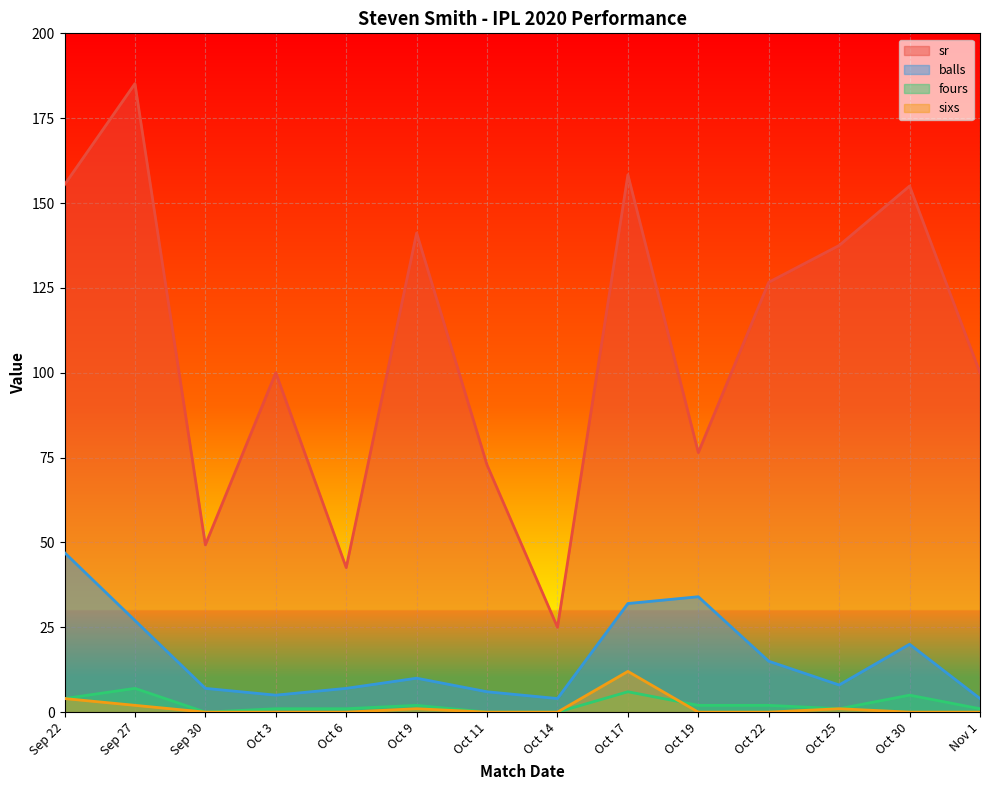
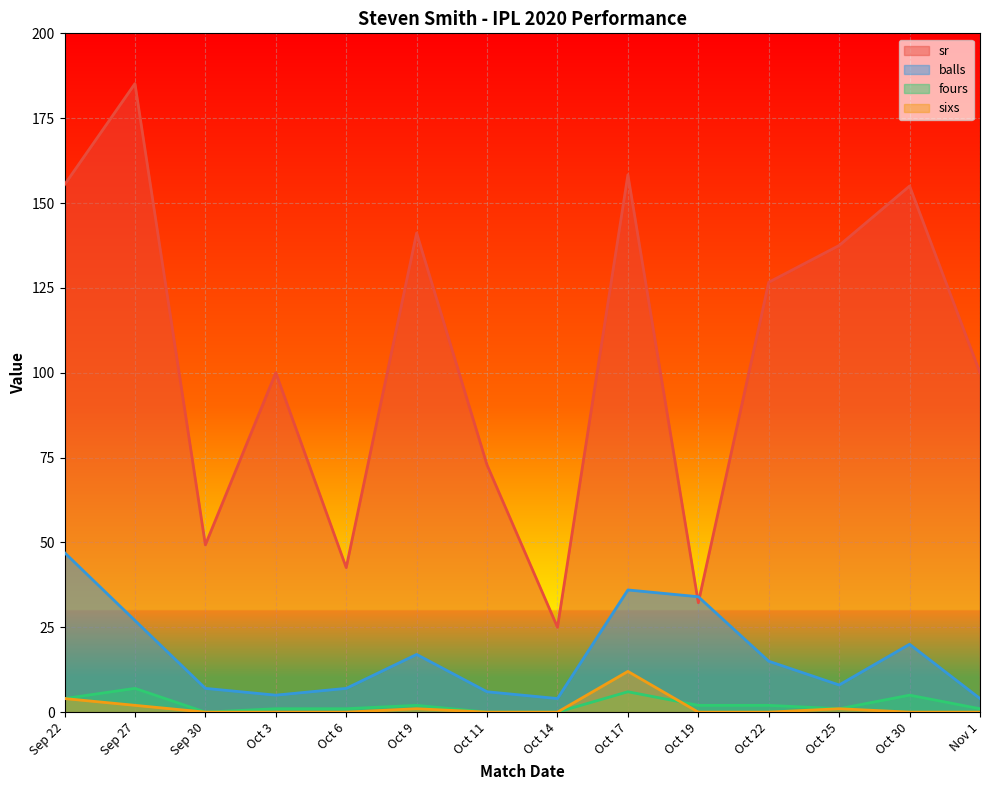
balls, Oct 9: 10 -> 17
balls, Oct 17: 32 -> 36
sr, Oct 19: 76 -> 32
